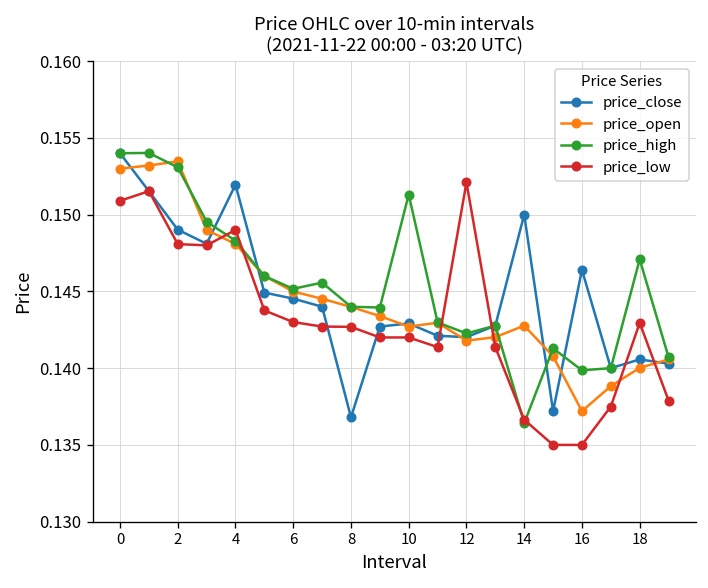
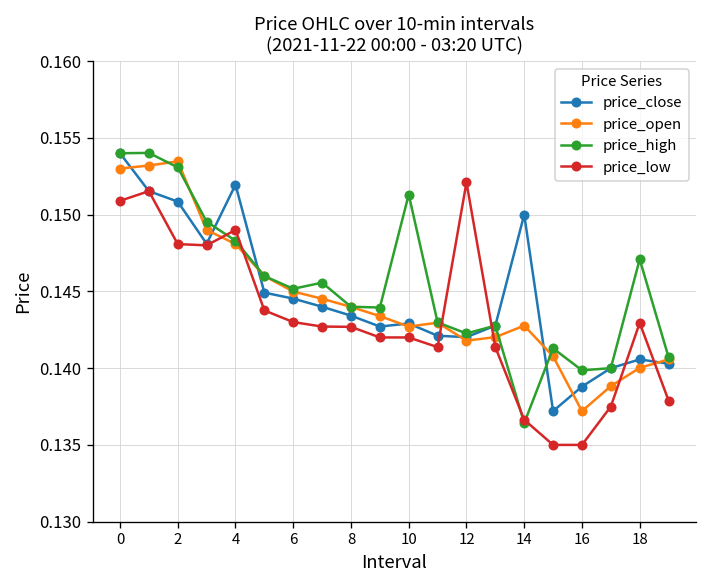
price_close, 2: 0.1490 -> 0.1509
price_close, 8: 0.1368 -> 0.1434
price_close, 16: 0.1464 -> 0.1388
